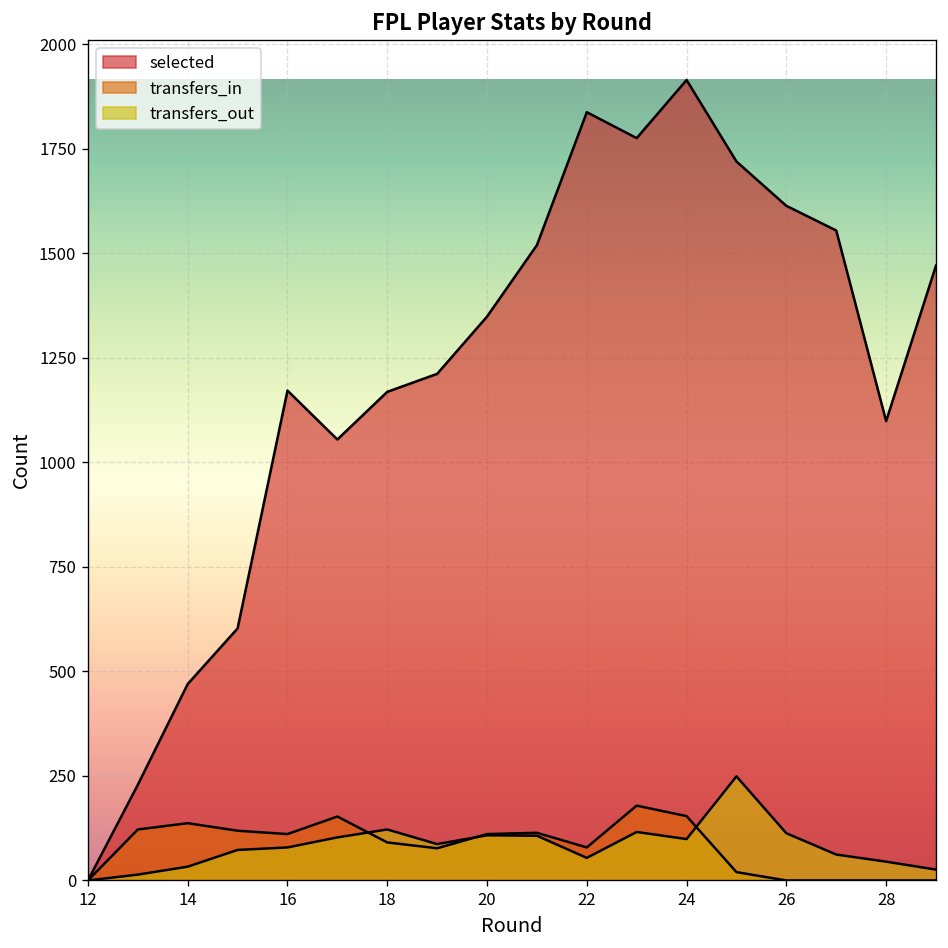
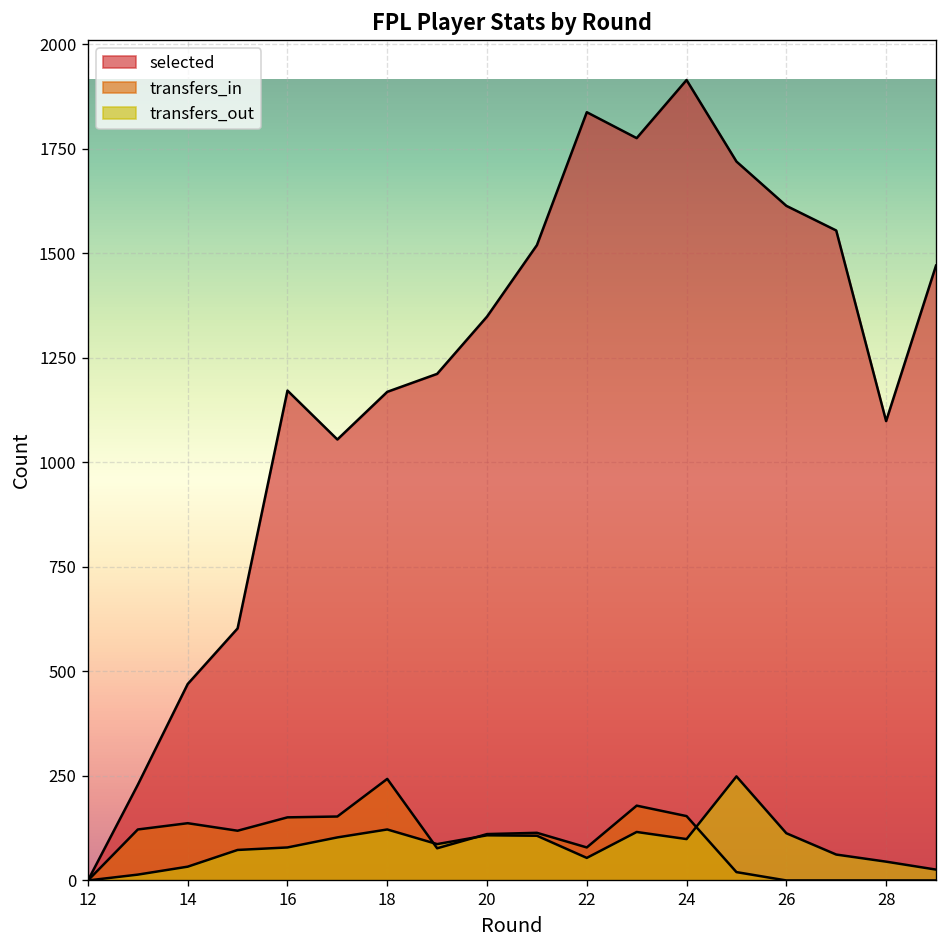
transfers_in, 16: 110 -> 150
transfers_in, 18: 90 -> 240
